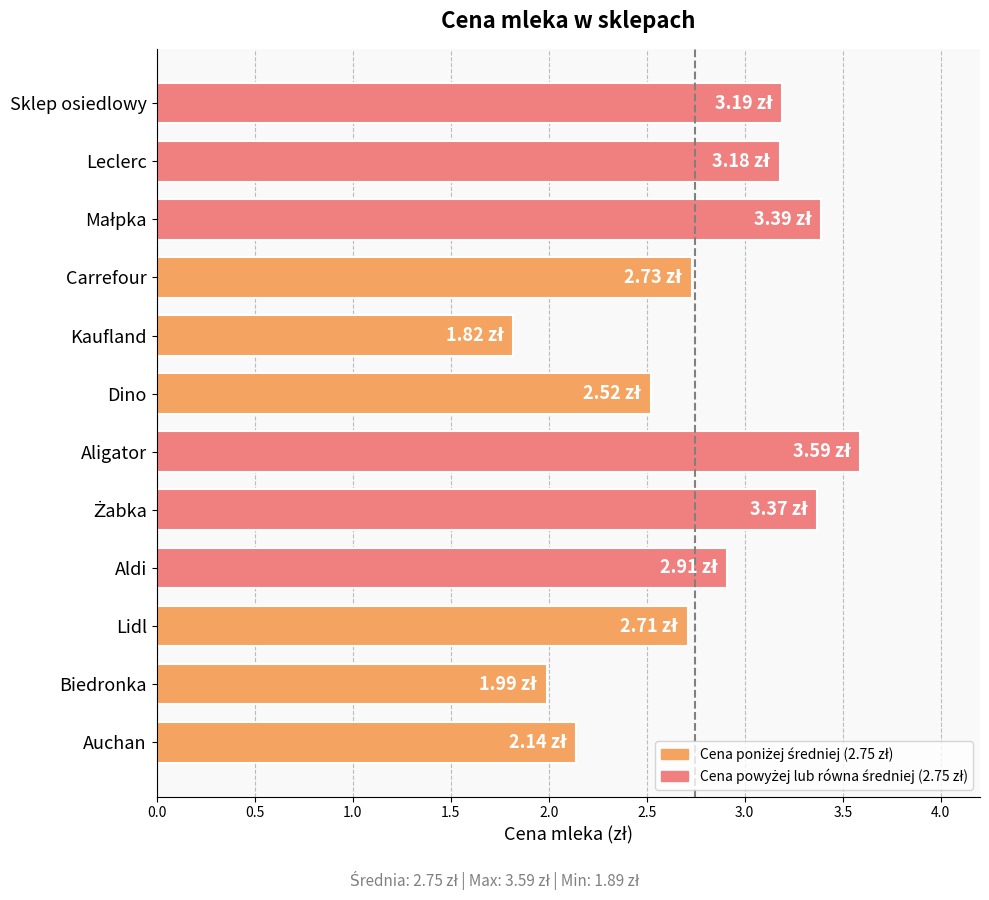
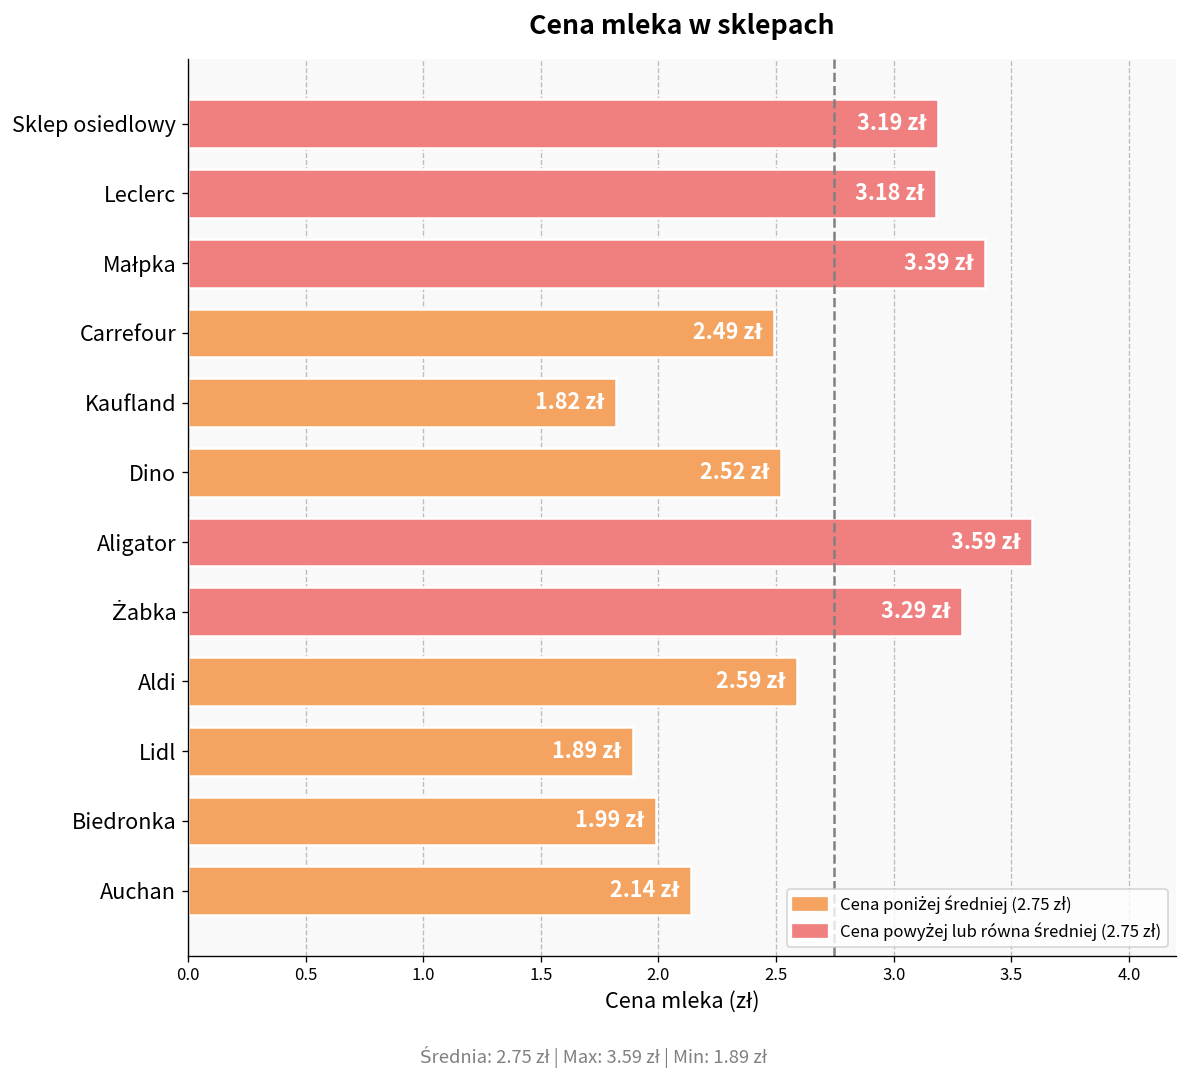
Carrefour: 2.73 -> 2.49
Żabka: 3.37 -> 3.29
Aldi: 2.91 -> 2.59
Lidl: 2.71 -> 1.89
